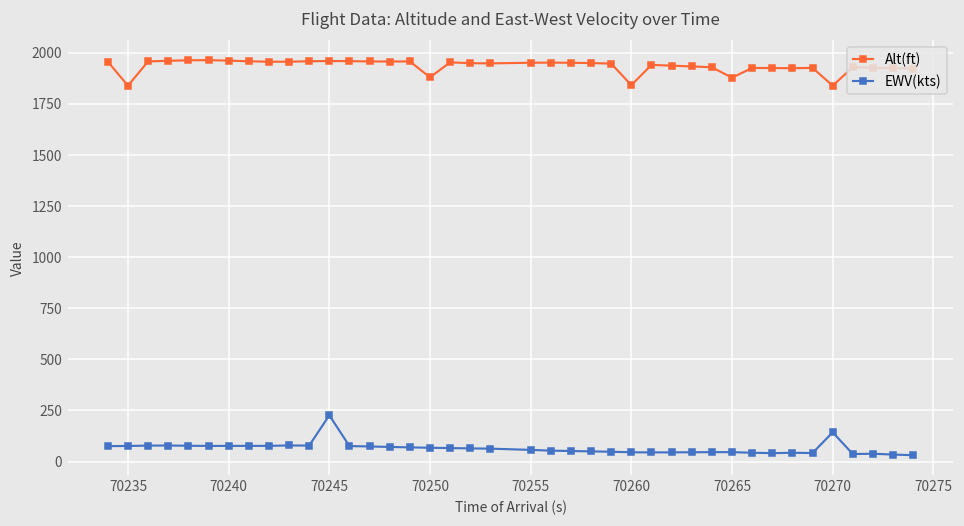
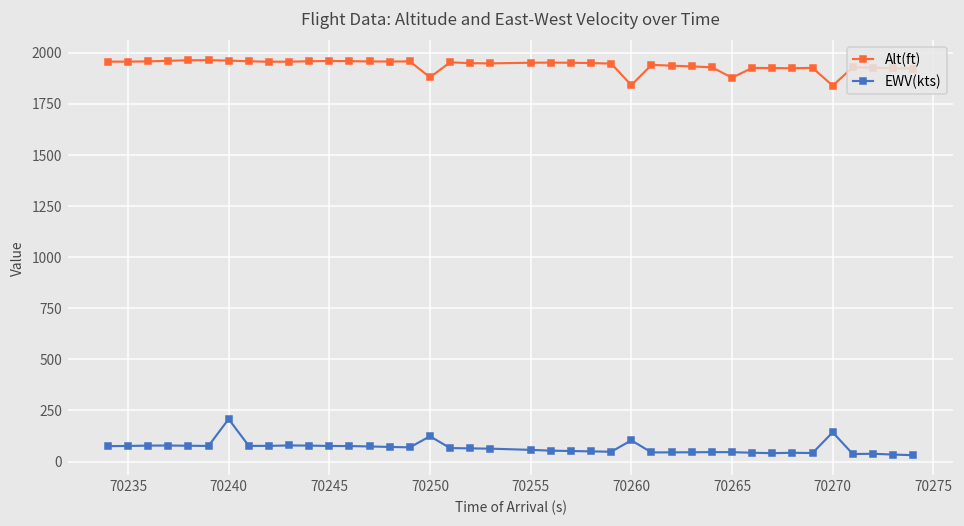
Alt(ft), 70235: 1840 -> 1960
EWV(kts), 70240: 80 -> 210
EWV(kts), 70245: 230 -> 80
EWV(kts), 70250: 70 -> 120
EWV(kts), 70260: 50 -> 100
